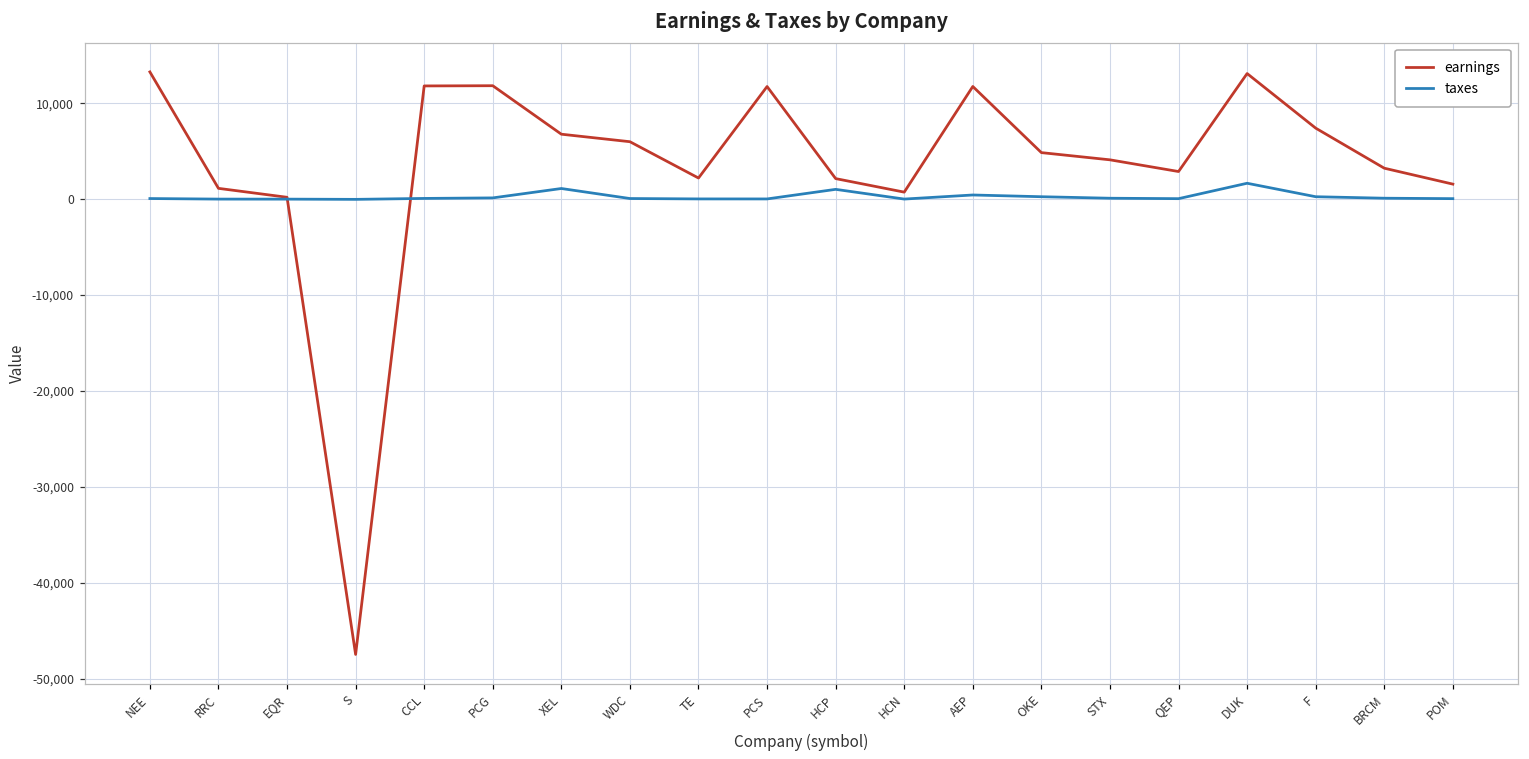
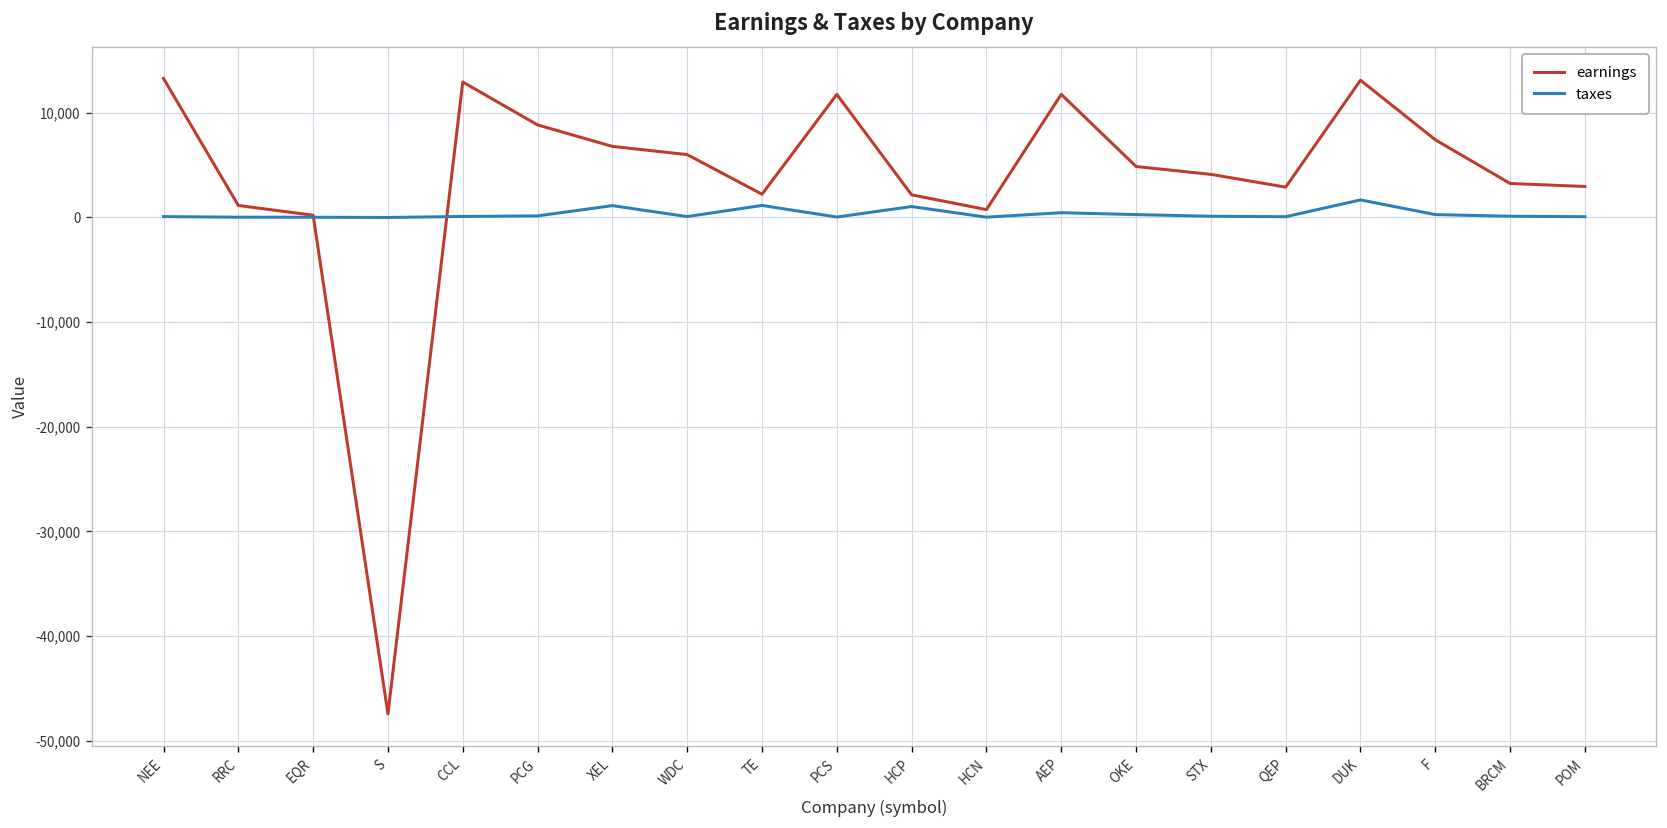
earnings, CCL: 12,000 -> 13,000
earnings, PCG: 12,000 -> 9,000
taxes, TE: 0 -> 1,000
earnings, POM: 2,000 -> 3,000
